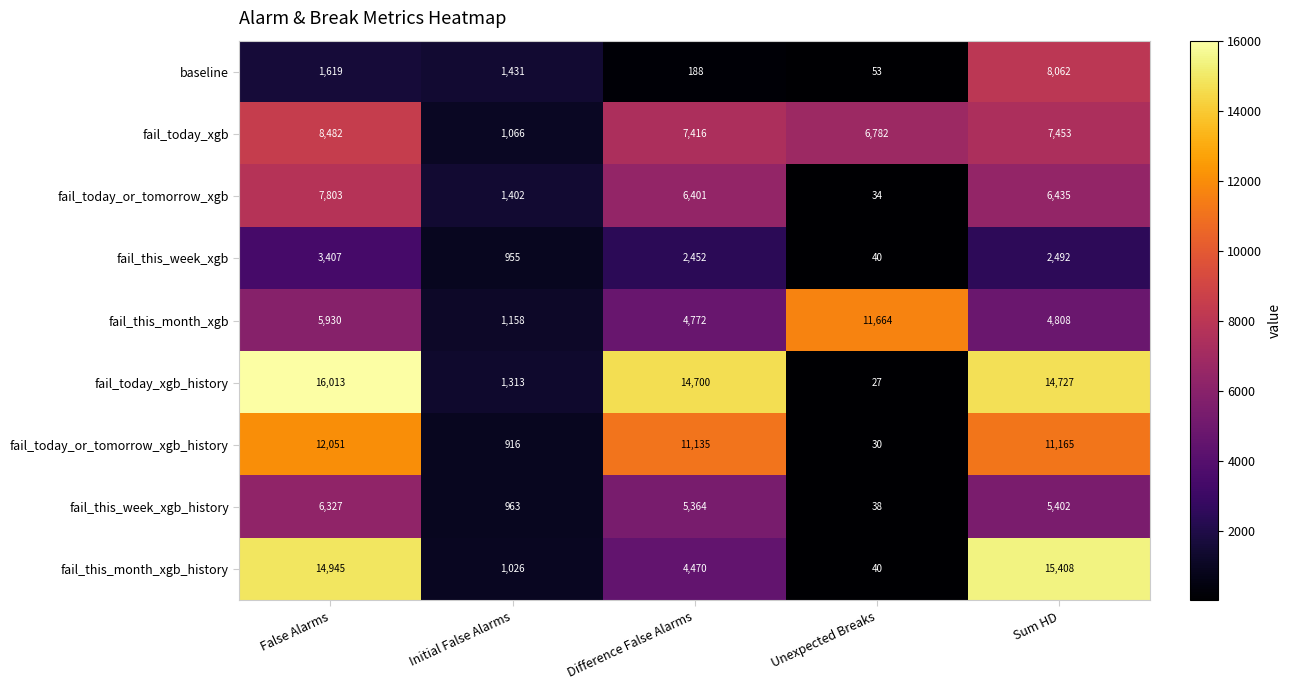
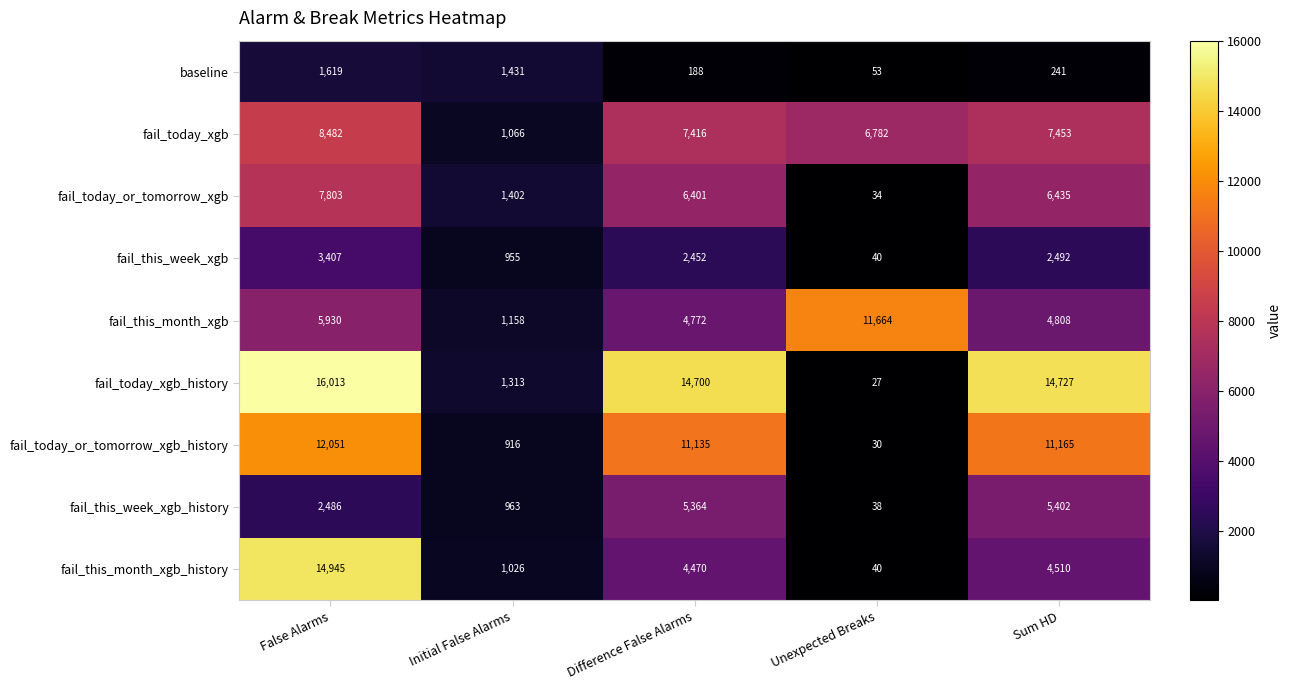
baseline, Sum HD: 8,062 -> 241
fail_this_week_xgb_history, False Alarms: 6,327 -> 2,486
fail_this_month_xgb_history, Sum HD: 15,408 -> 4,510
